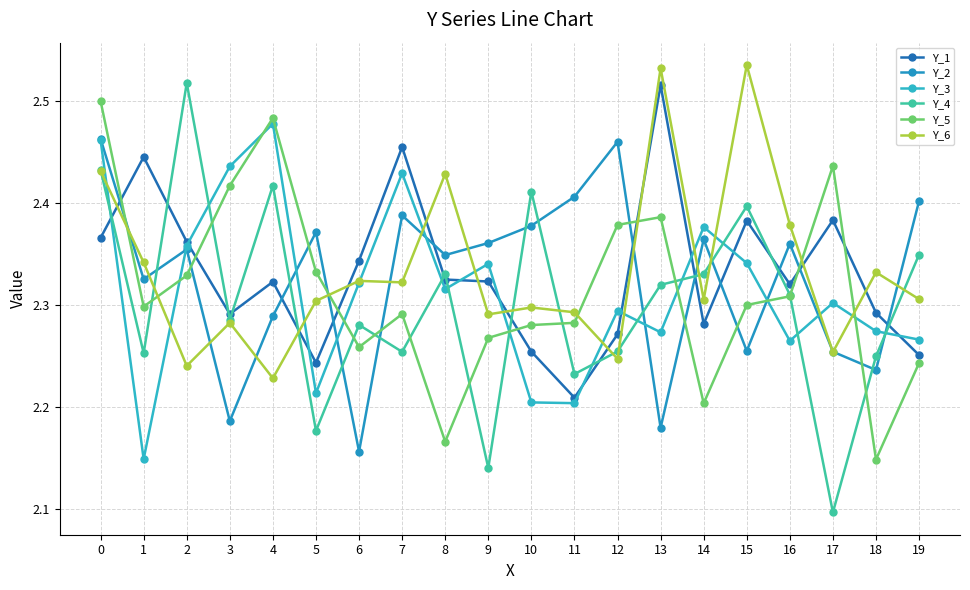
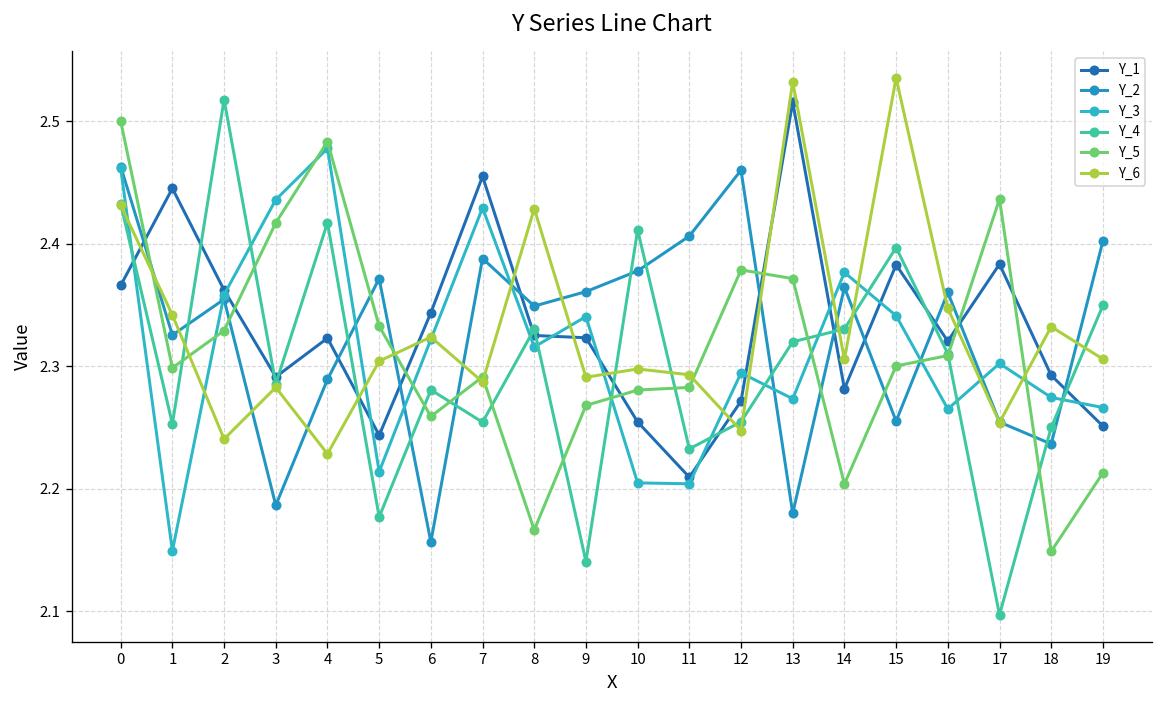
Y_6, 7: 2.322 -> 2.287
Y_5, 13: 2.386 -> 2.372
Y_6, 16: 2.379 -> 2.347
Y_5, 19: 2.243 -> 2.213
